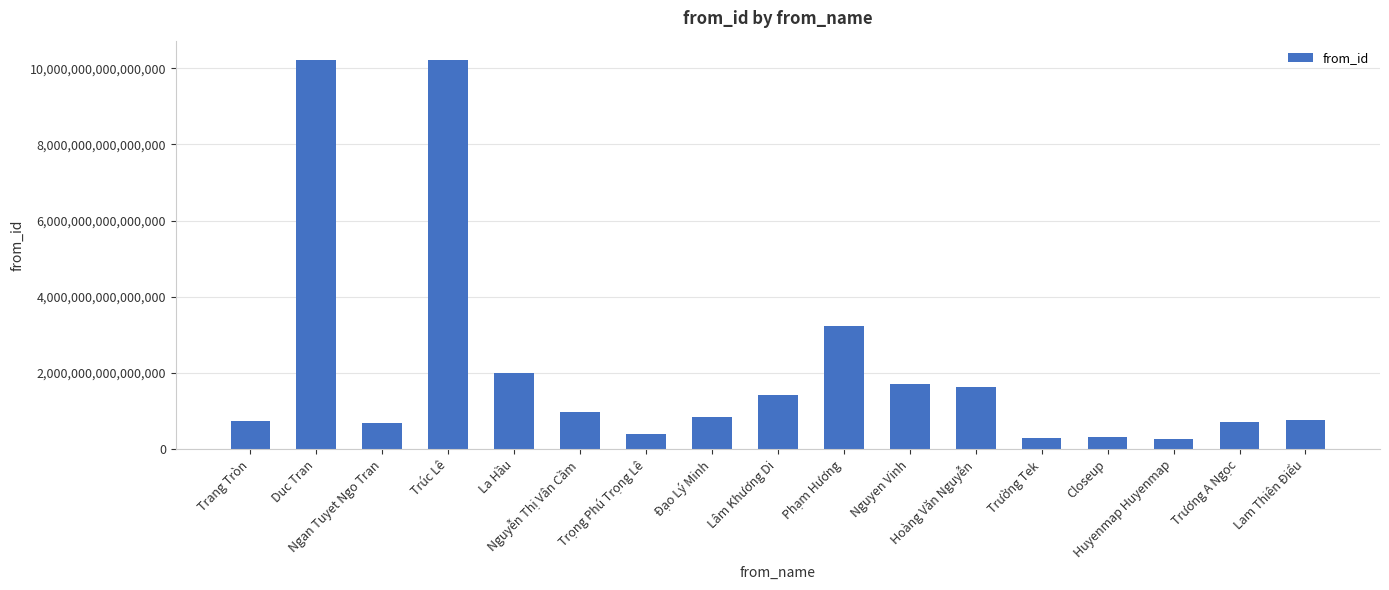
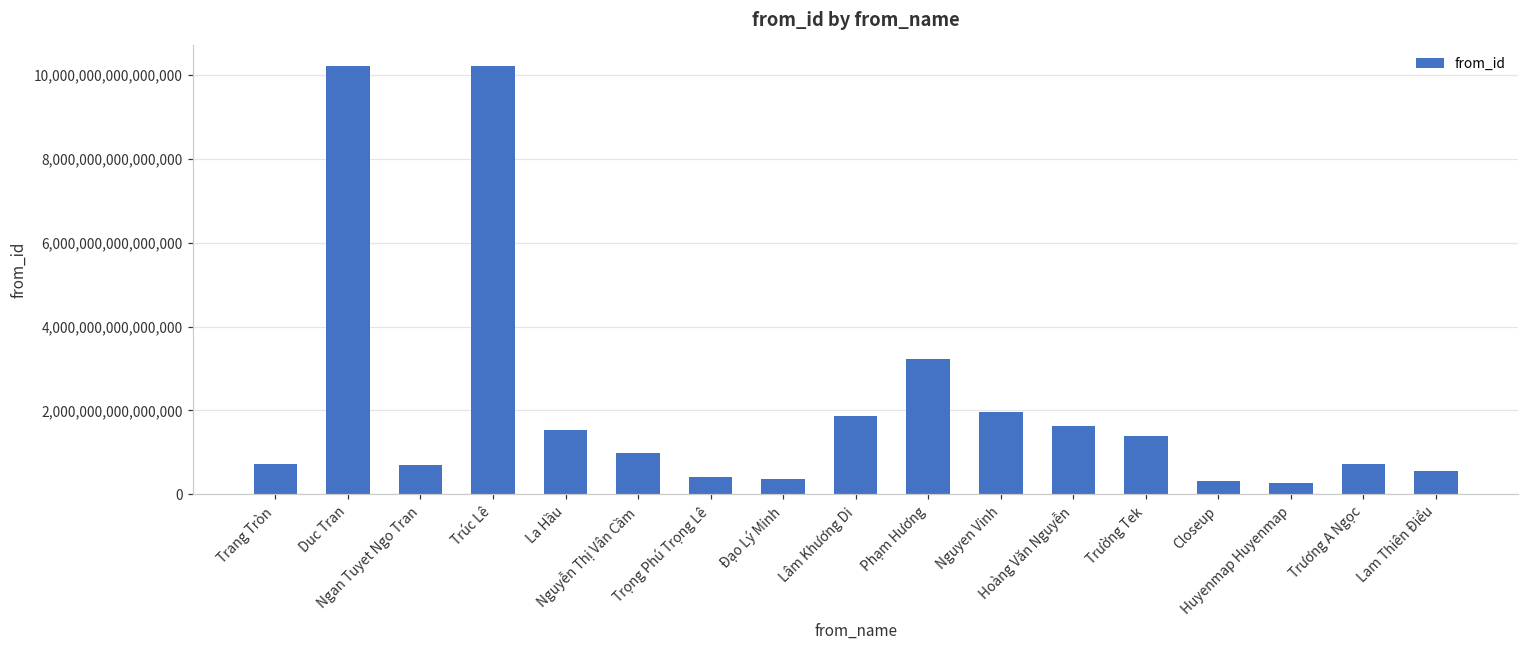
La Hầu: 2,000,000,000,000,000 -> 1,500,000,000,000,000
Đạo Lý Minh: 900,000,000,000,000 -> 400,000,000,000,000
Lâm Khương Di: 1,400,000,000,000,000 -> 1,900,000,000,000,000
Nguyen Vinh: 1,700,000,000,000,000 -> 2,000,000,000,000,000
Trường Tek: 300,000,000,000,000 -> 1,400,000,000,000,000
Lam Thiên Điểu: 800,000,000,000,000 -> 600,000,000,000,000
